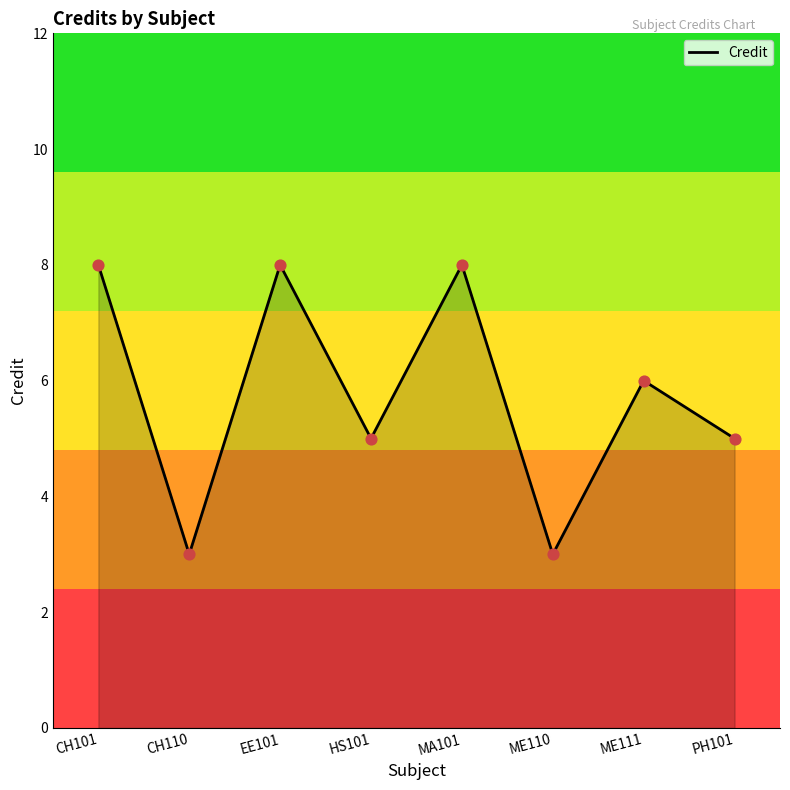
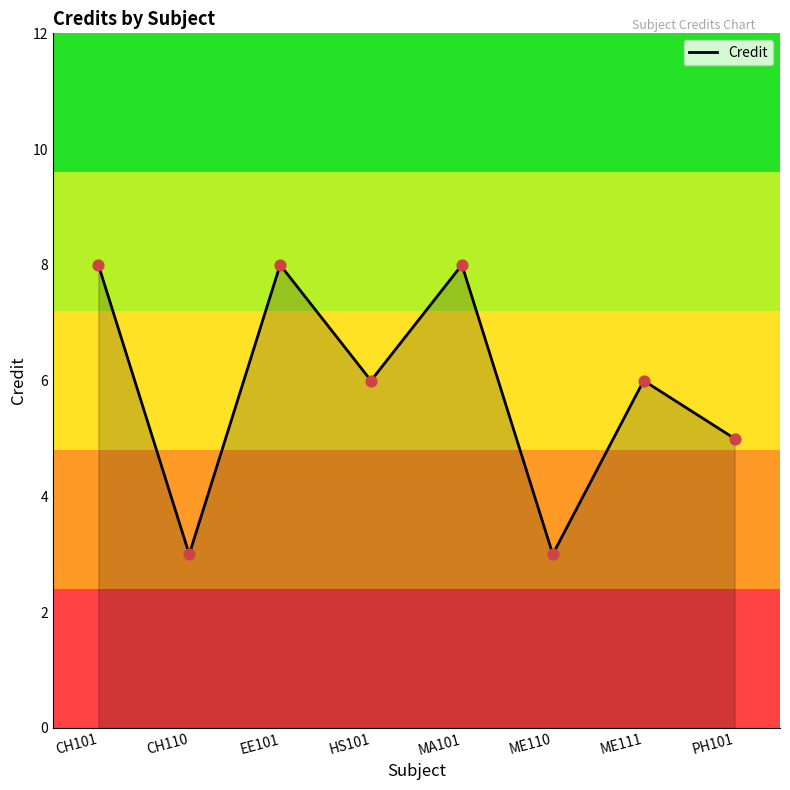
HS101: 5 -> 6
